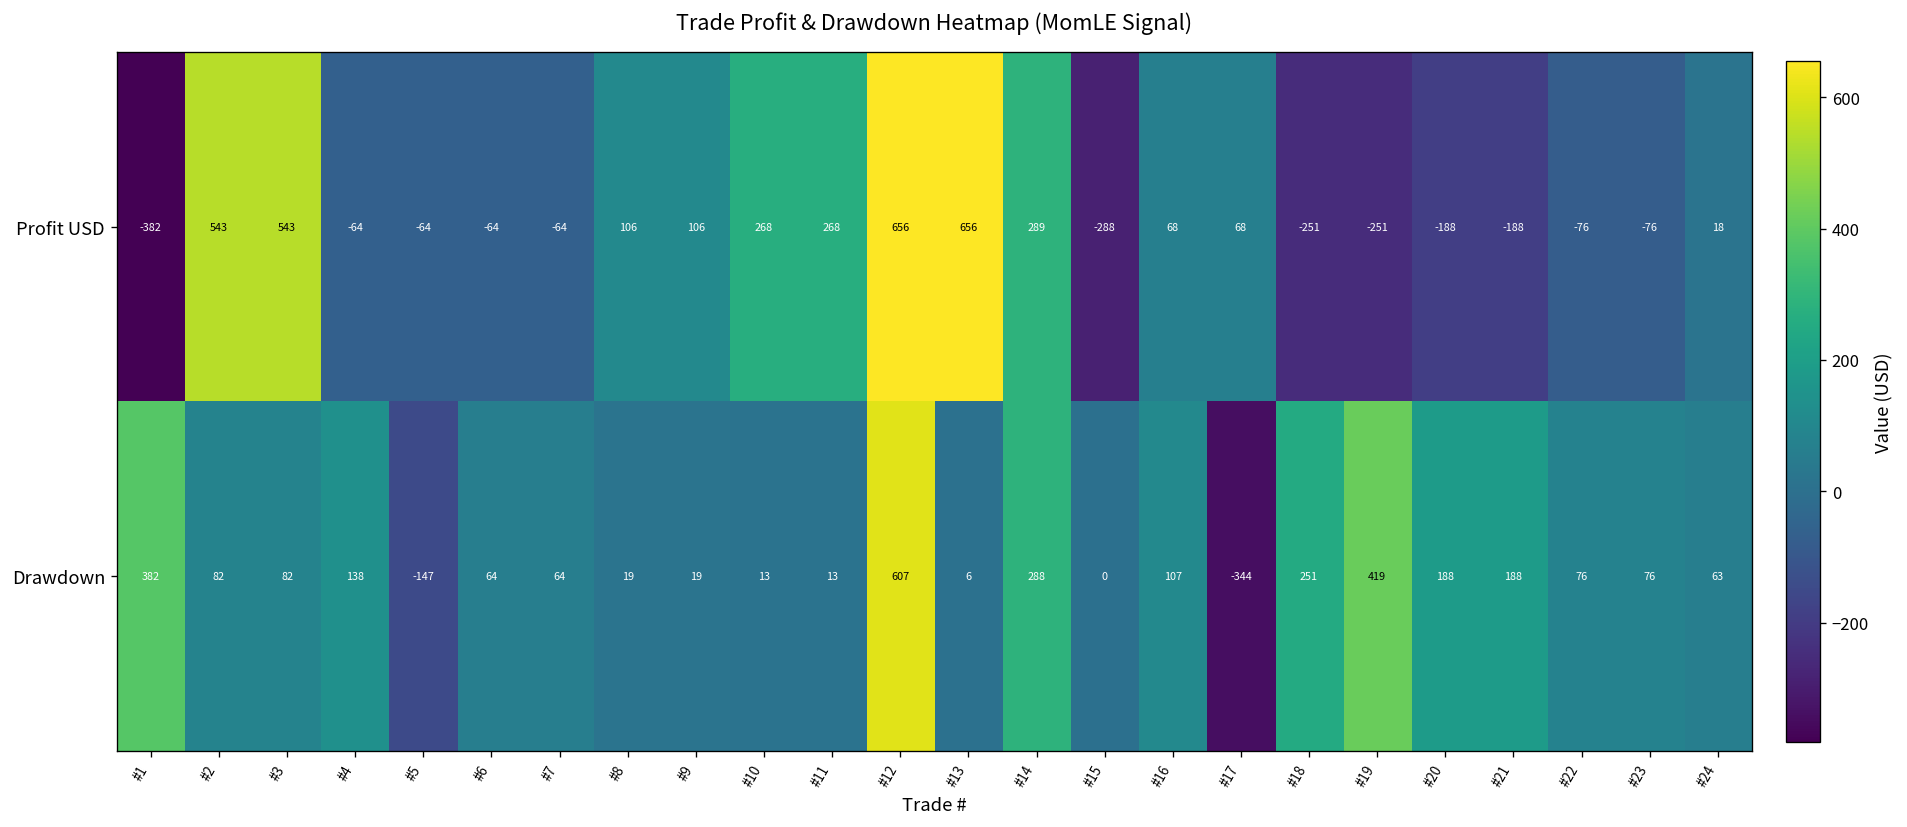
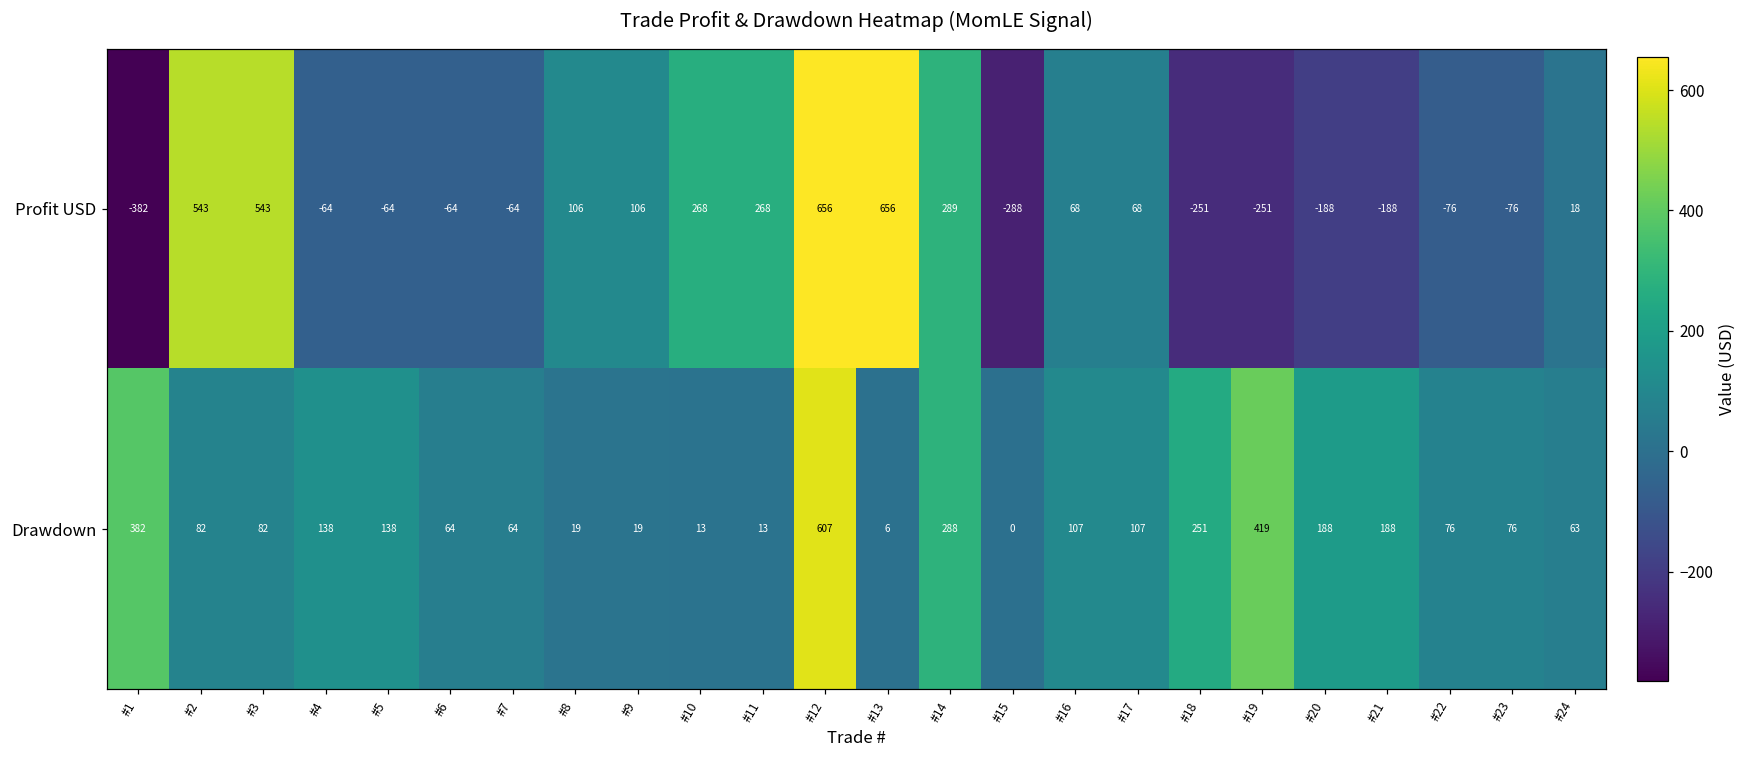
Drawdown, #5: -147 -> 138
Drawdown, #17: -344 -> 107
